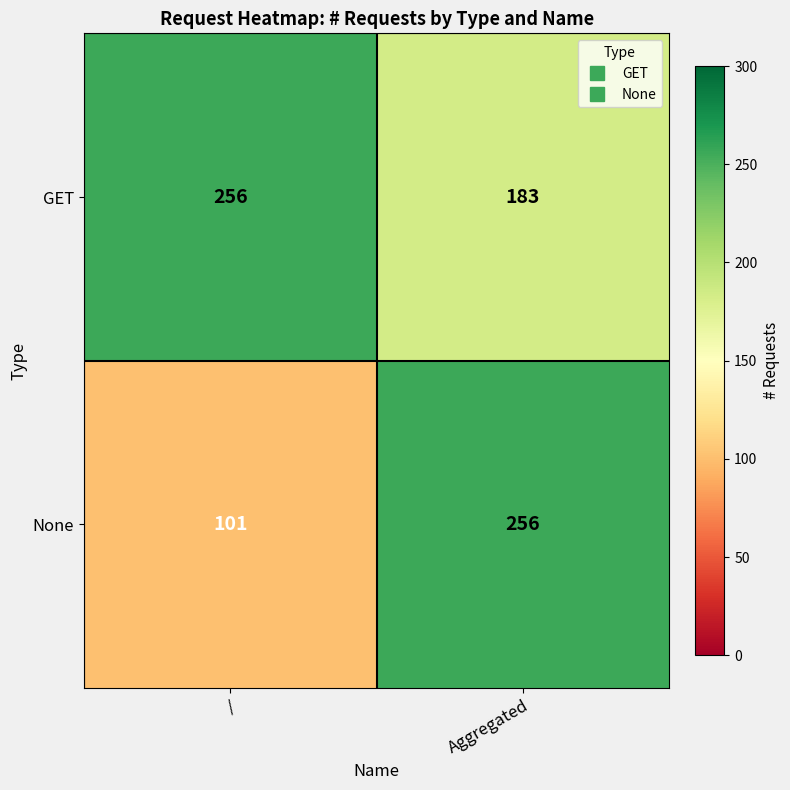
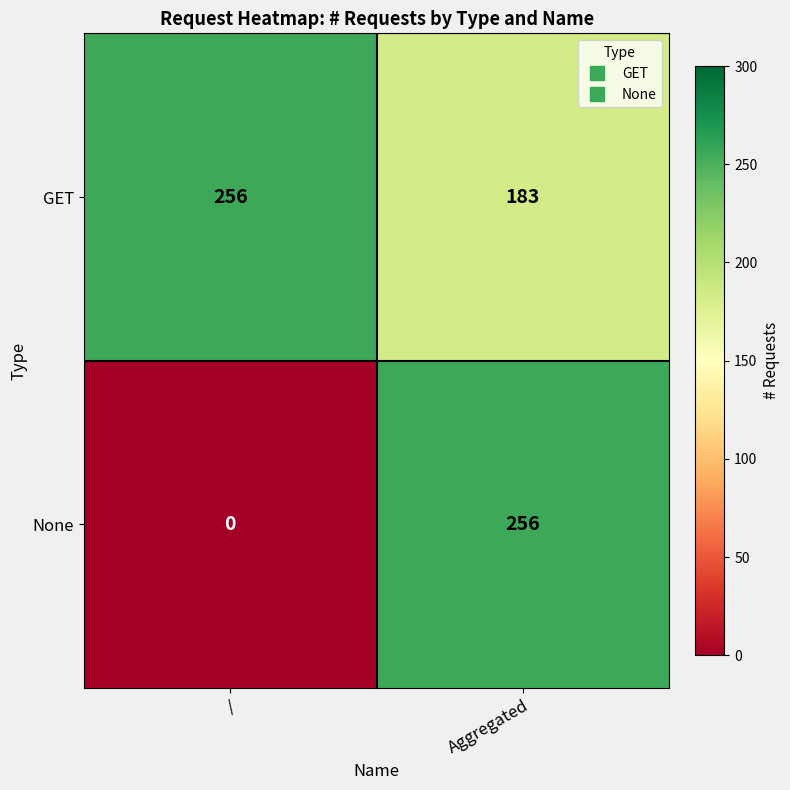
None, /: 101 -> 0
